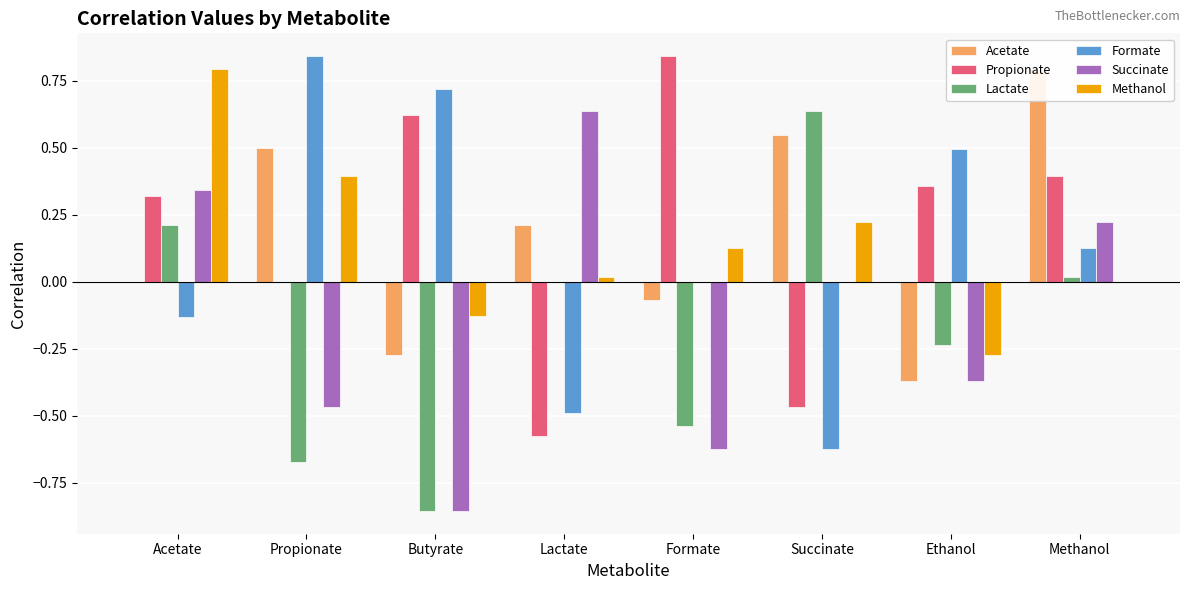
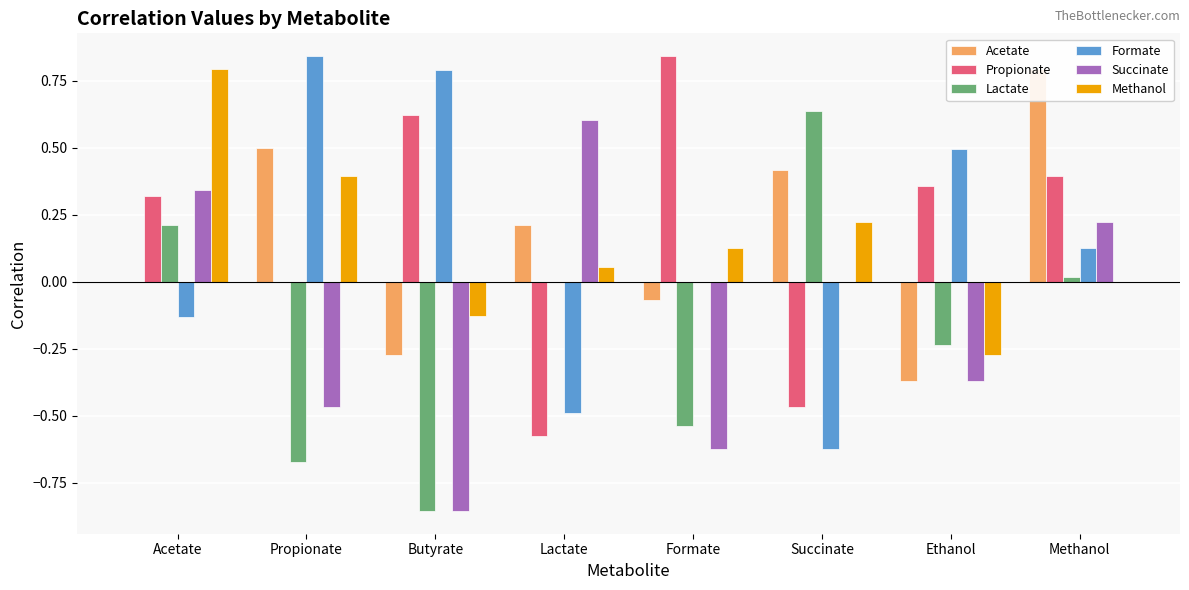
Formate, Butyrate: 0.72 -> 0.79
Succinate, Lactate: 0.64 -> 0.60
Methanol, Lactate: 0.02 -> 0.06
Acetate, Succinate: 0.55 -> 0.42
